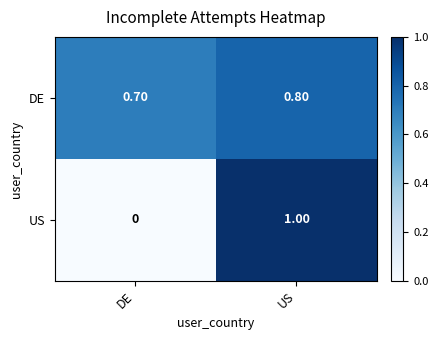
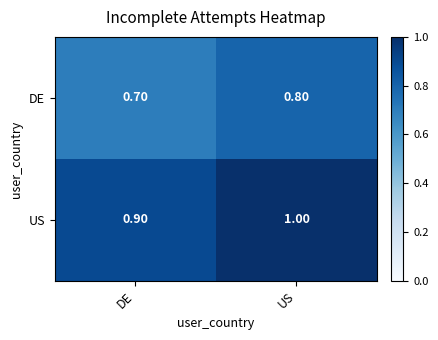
US, DE: 0 -> 0.90
